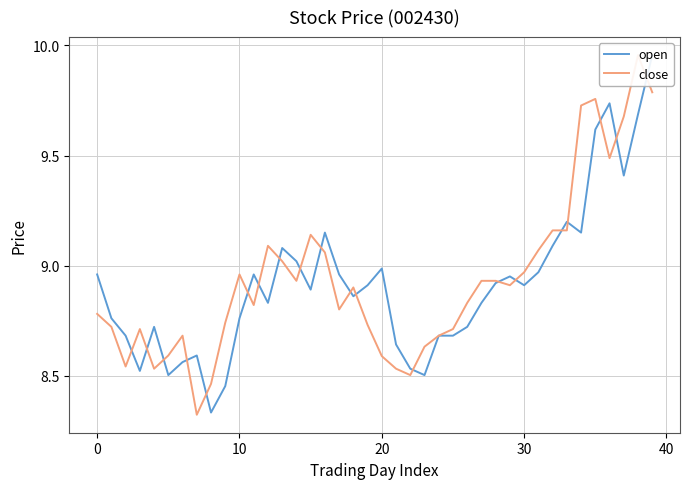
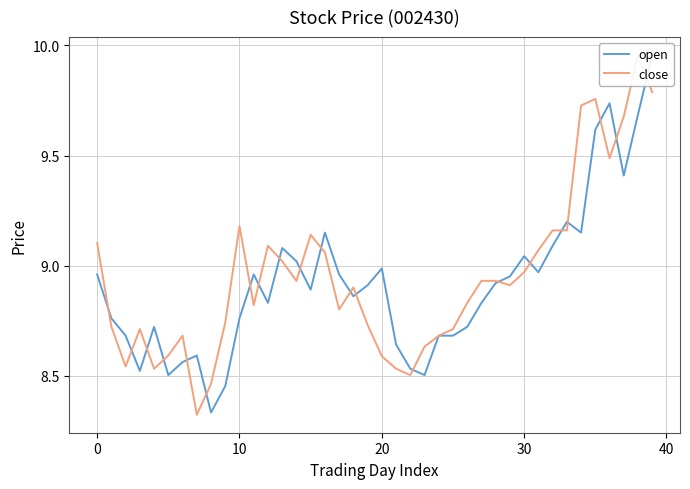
close, 0: 8.78 -> 9.10
close, 10: 8.96 -> 9.18
open, 30: 8.91 -> 9.04
